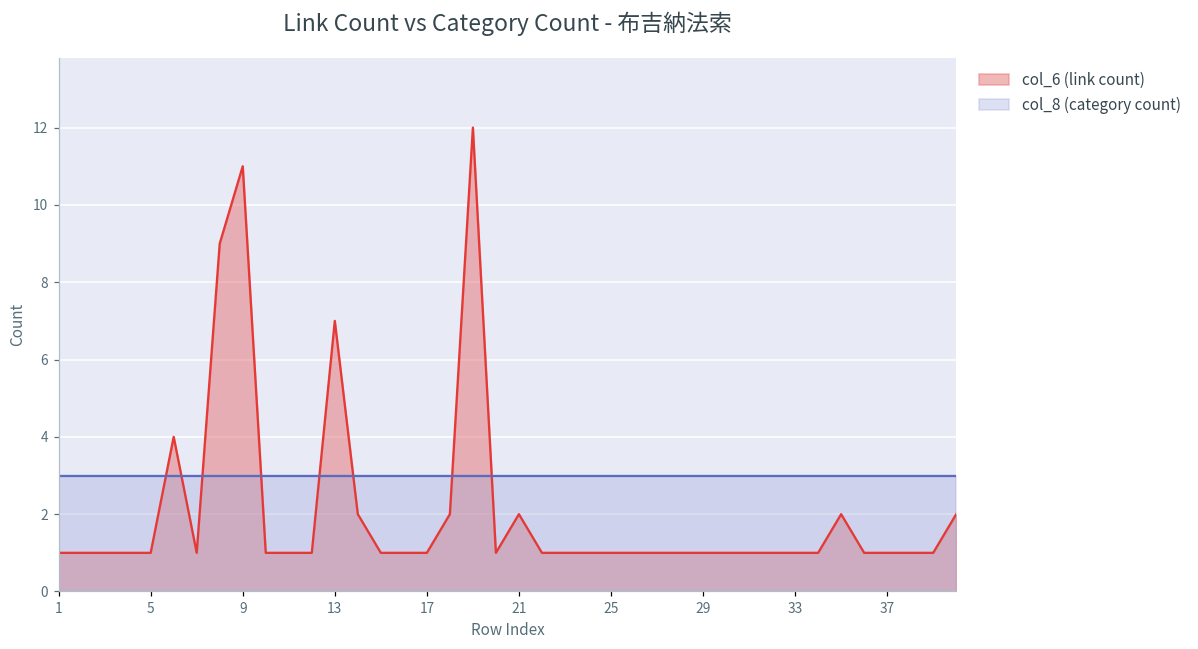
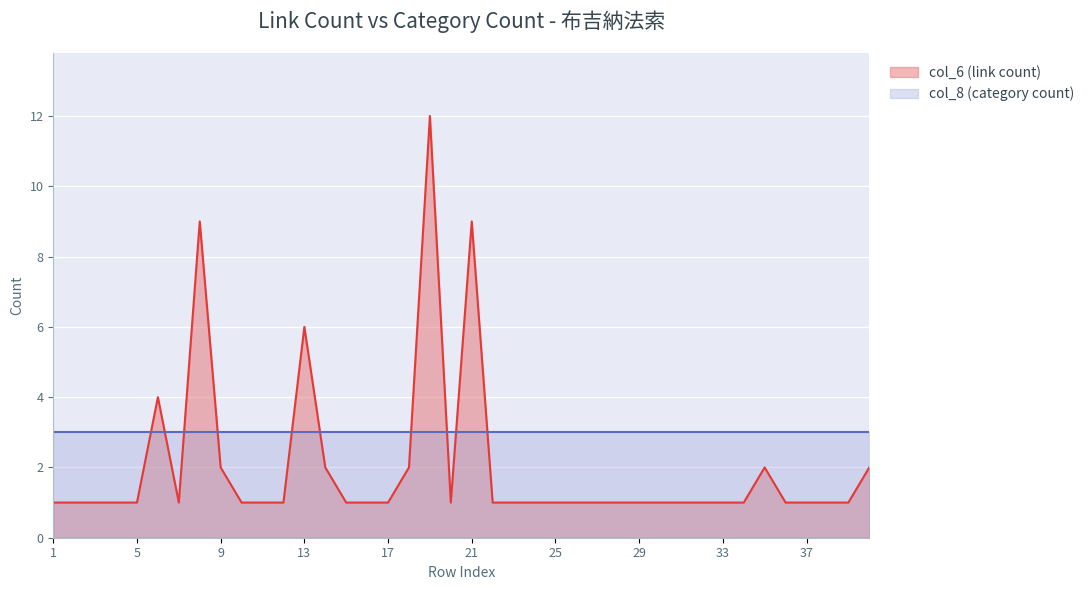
col_6 (link count), 9: 11 -> 2
col_6 (link count), 13: 7 -> 6
col_6 (link count), 21: 2 -> 9
